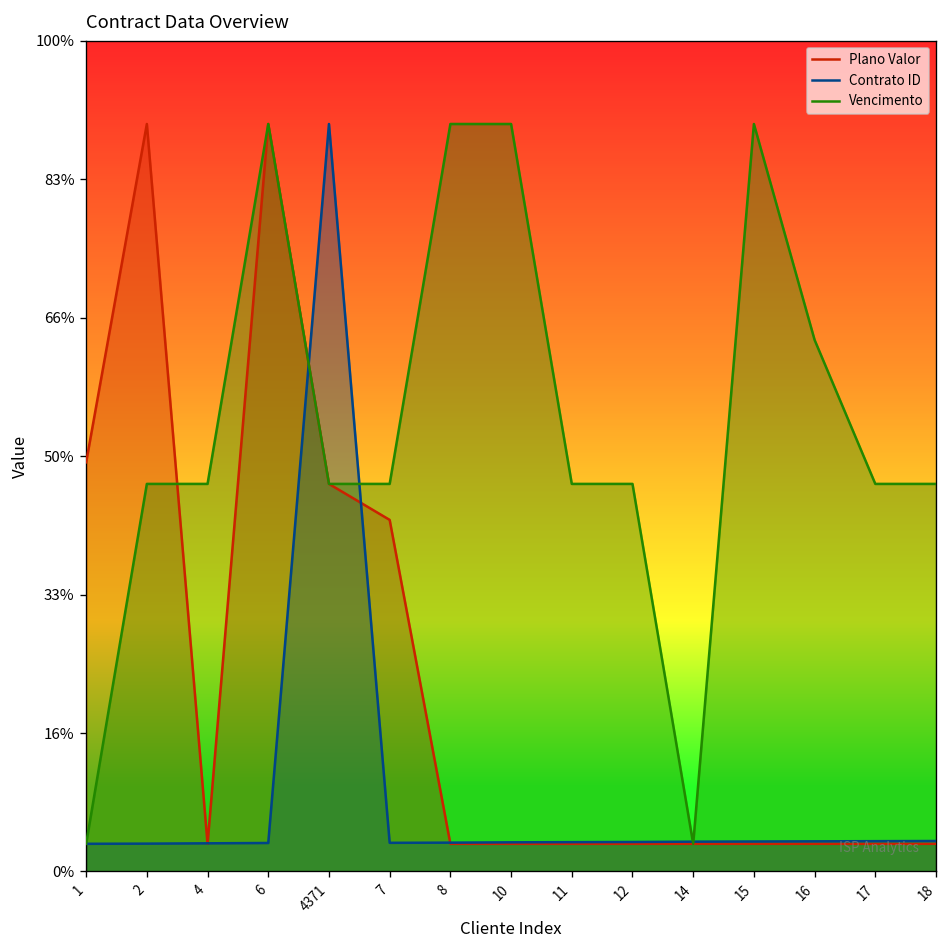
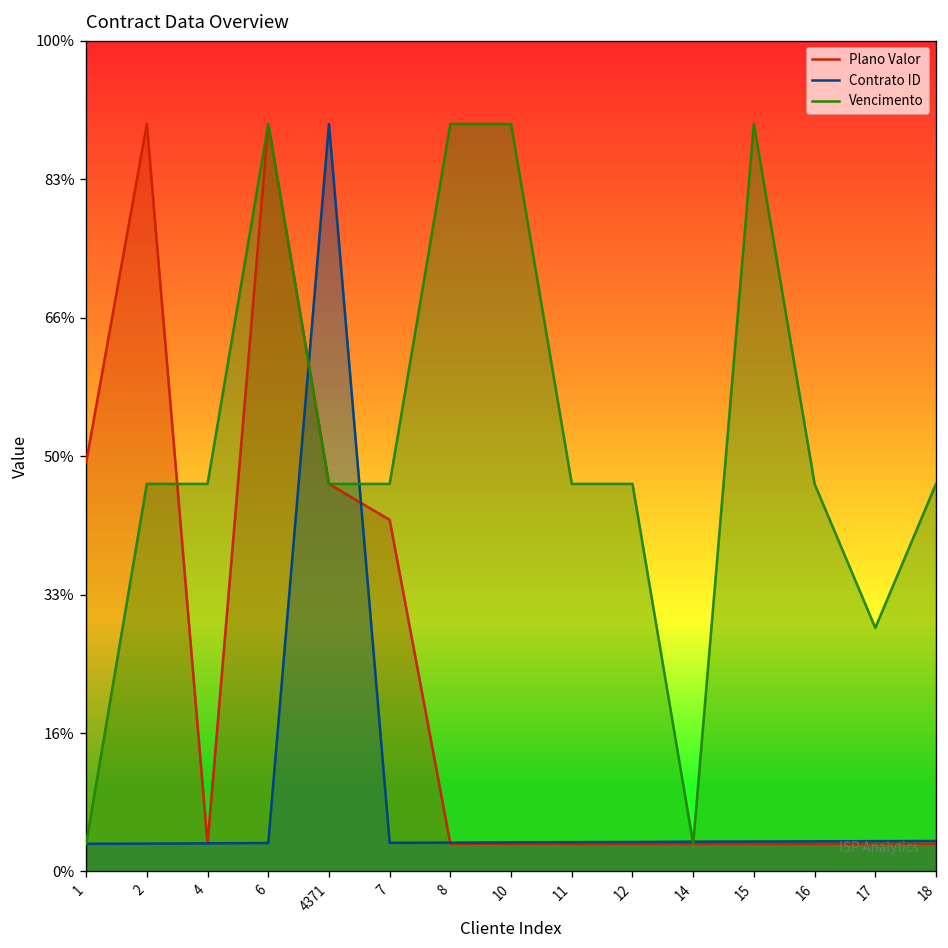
Vencimento, 16: 64% -> 47%
Vencimento, 17: 47% -> 29%
